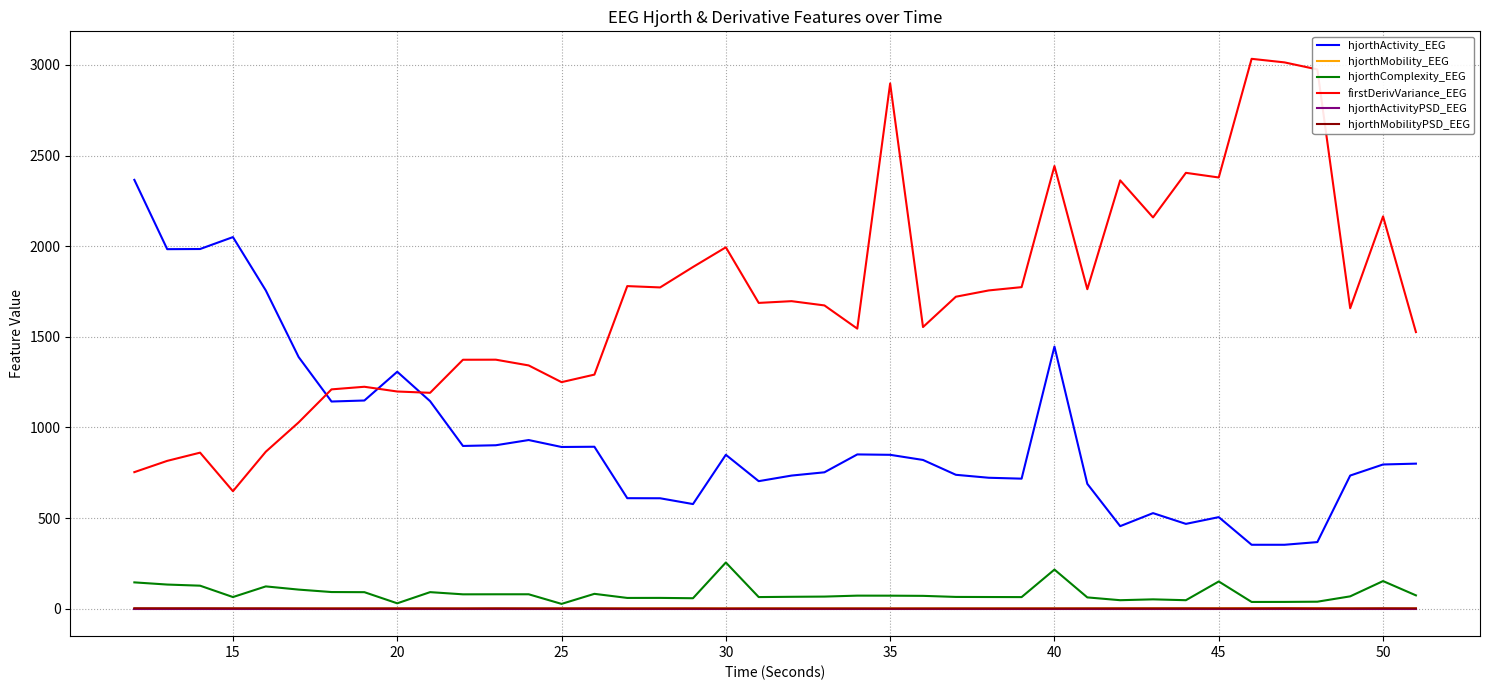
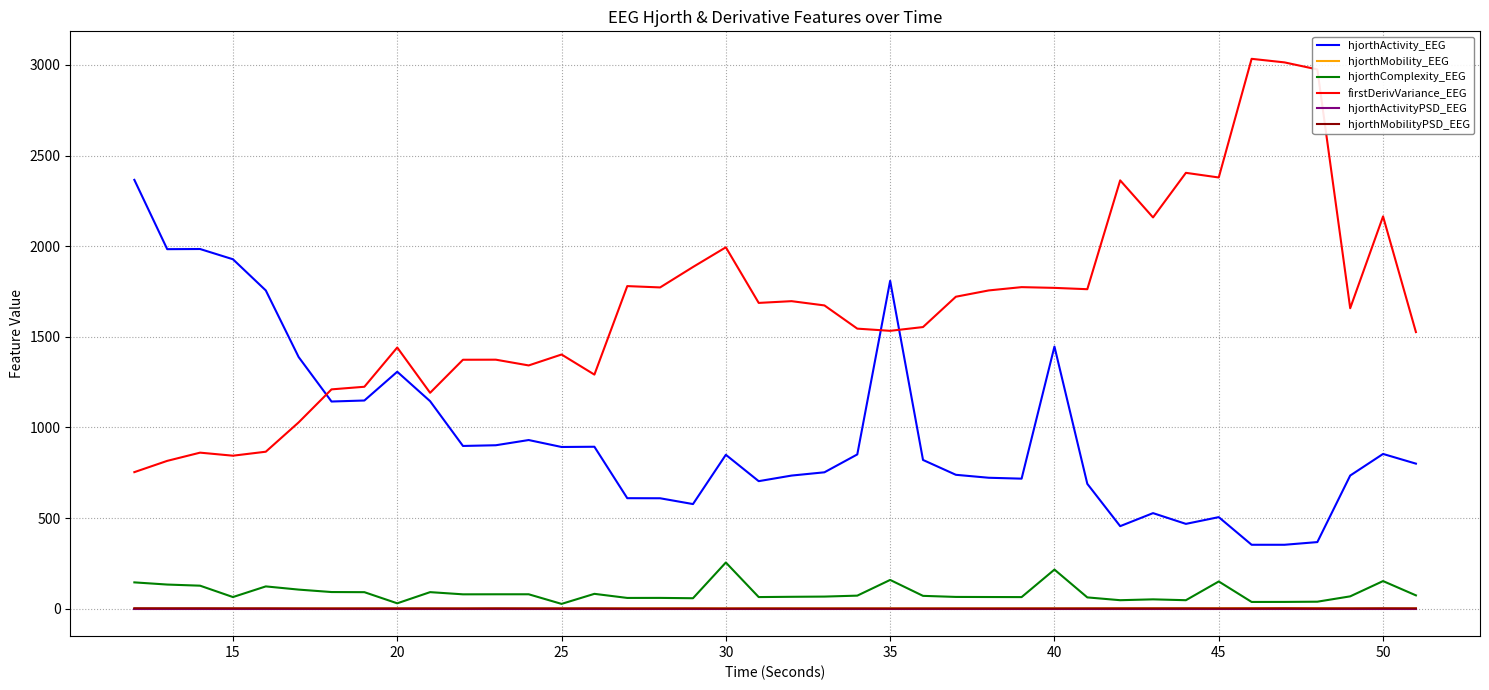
hjorthActivity_EEG, 15: 2050 -> 1930
firstDerivVariance_EEG, 15: 650 -> 840
firstDerivVariance_EEG, 20: 1200 -> 1440
firstDerivVariance_EEG, 25: 1250 -> 1400
hjorthActivity_EEG, 35: 850 -> 1810
hjorthComplexity_EEG, 35: 70 -> 160
firstDerivVariance_EEG, 35: 2900 -> 1530
firstDerivVariance_EEG, 40: 2440 -> 1770
hjorthActivity_EEG, 50: 800 -> 850
